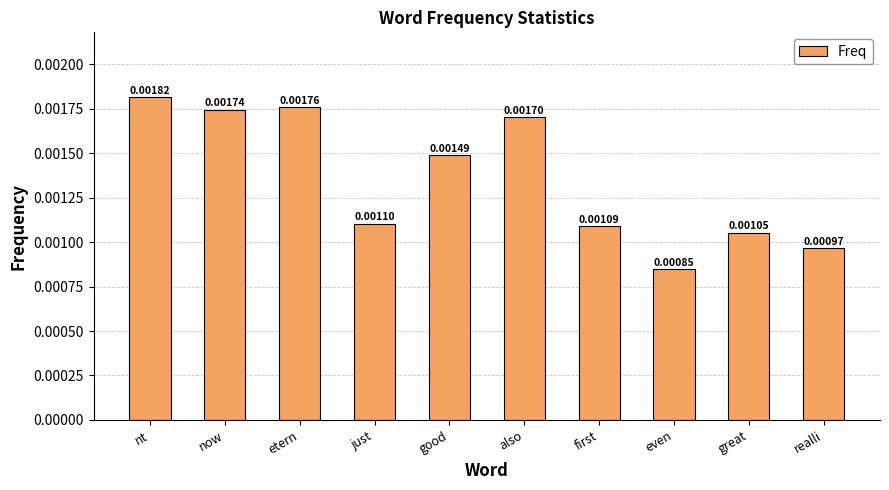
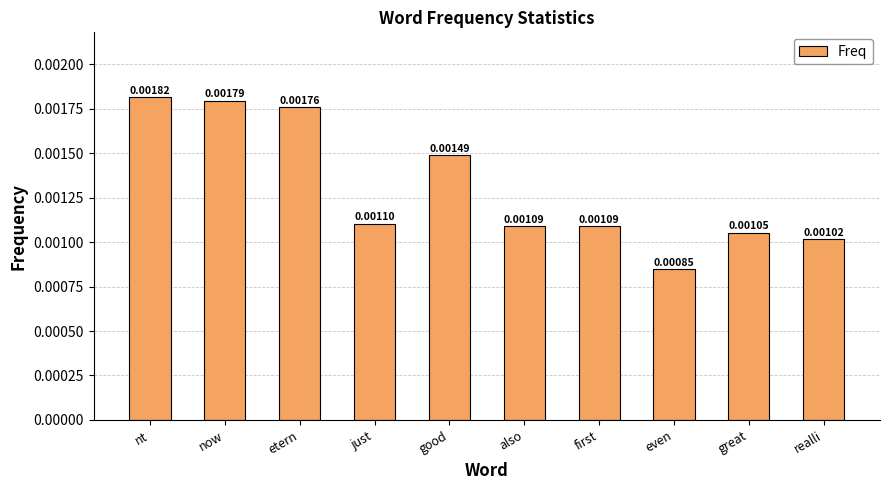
now: 0.00174 -> 0.00179
also: 0.00170 -> 0.00109
realli: 0.00097 -> 0.00102
